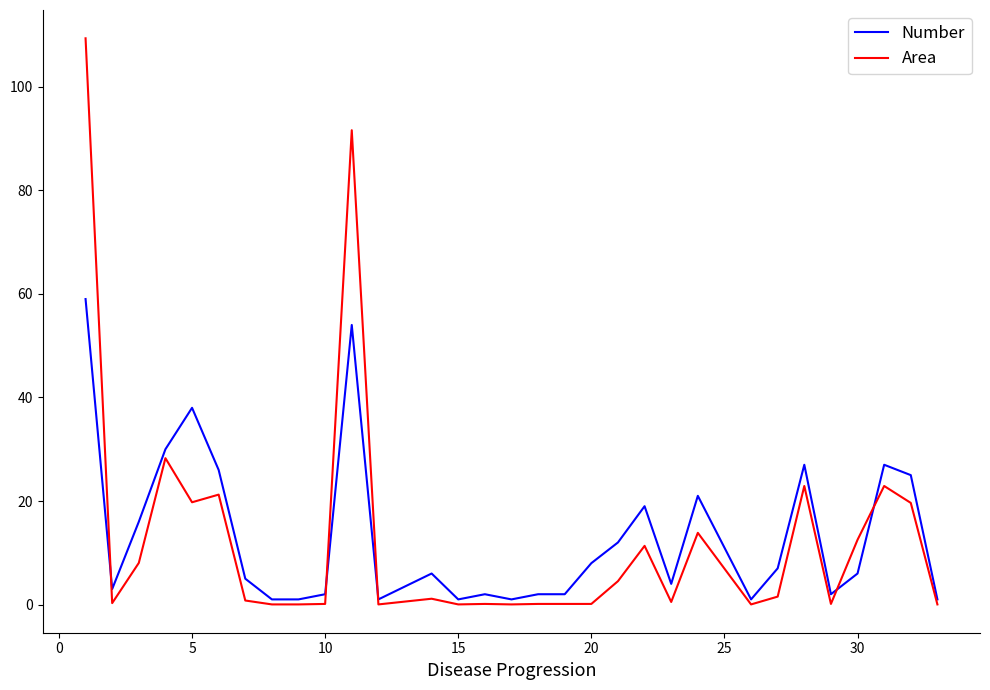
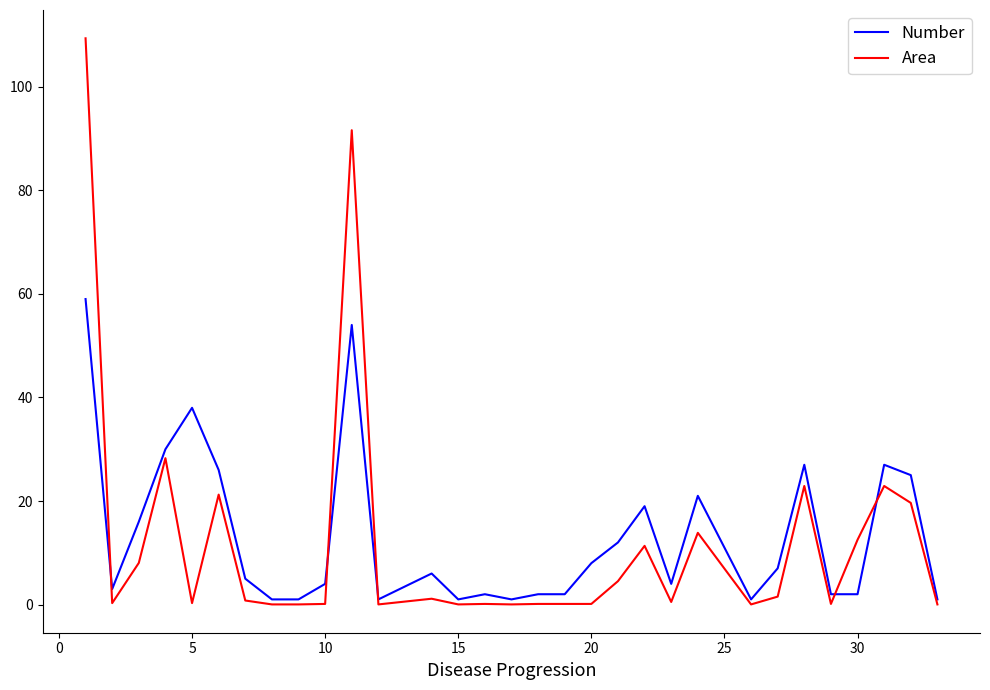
Area, 5: 20 -> 0
Number, 10: 2 -> 4
Number, 30: 6 -> 2
